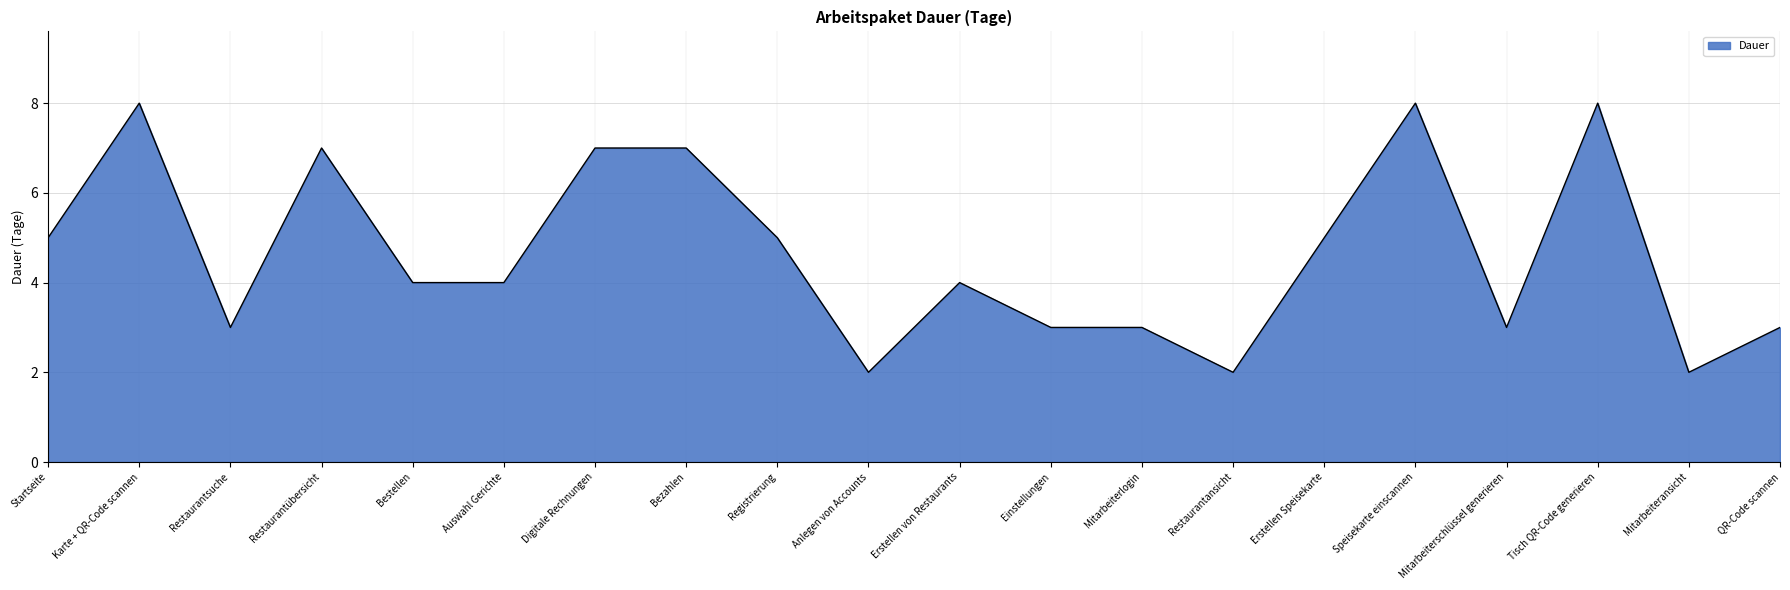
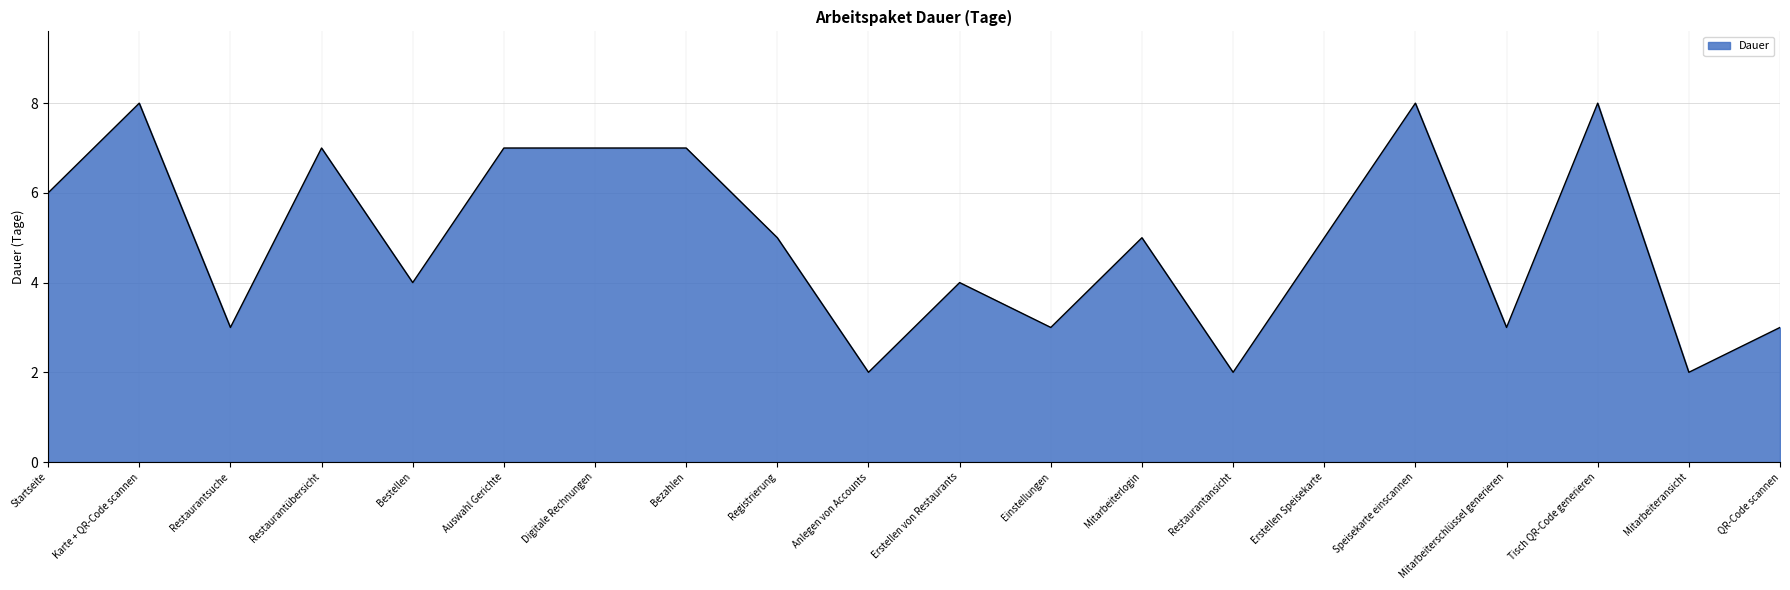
Startseite: 5 -> 6
Auswahl Gerichte: 4 -> 7
Mitarbeiterlogin: 3 -> 5
